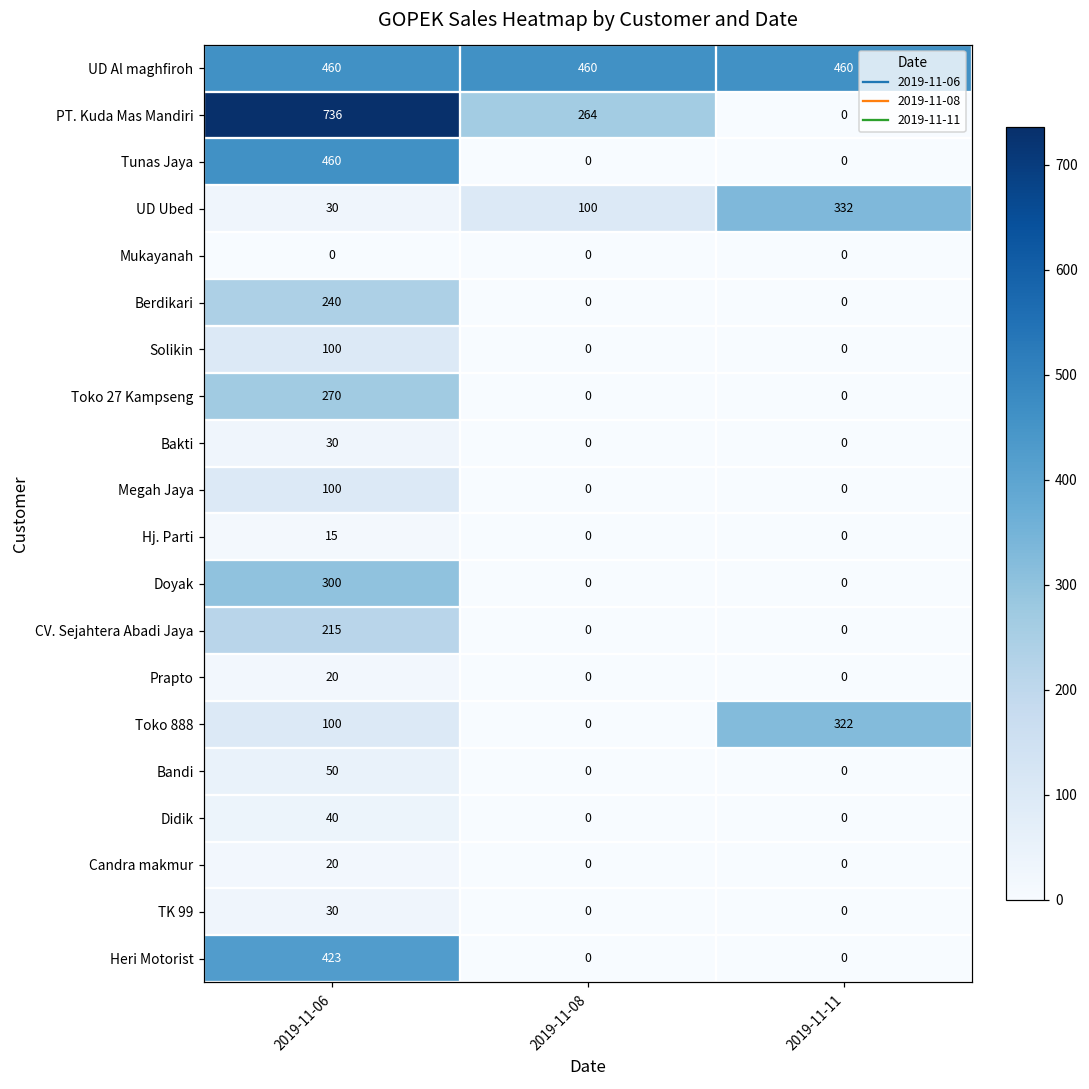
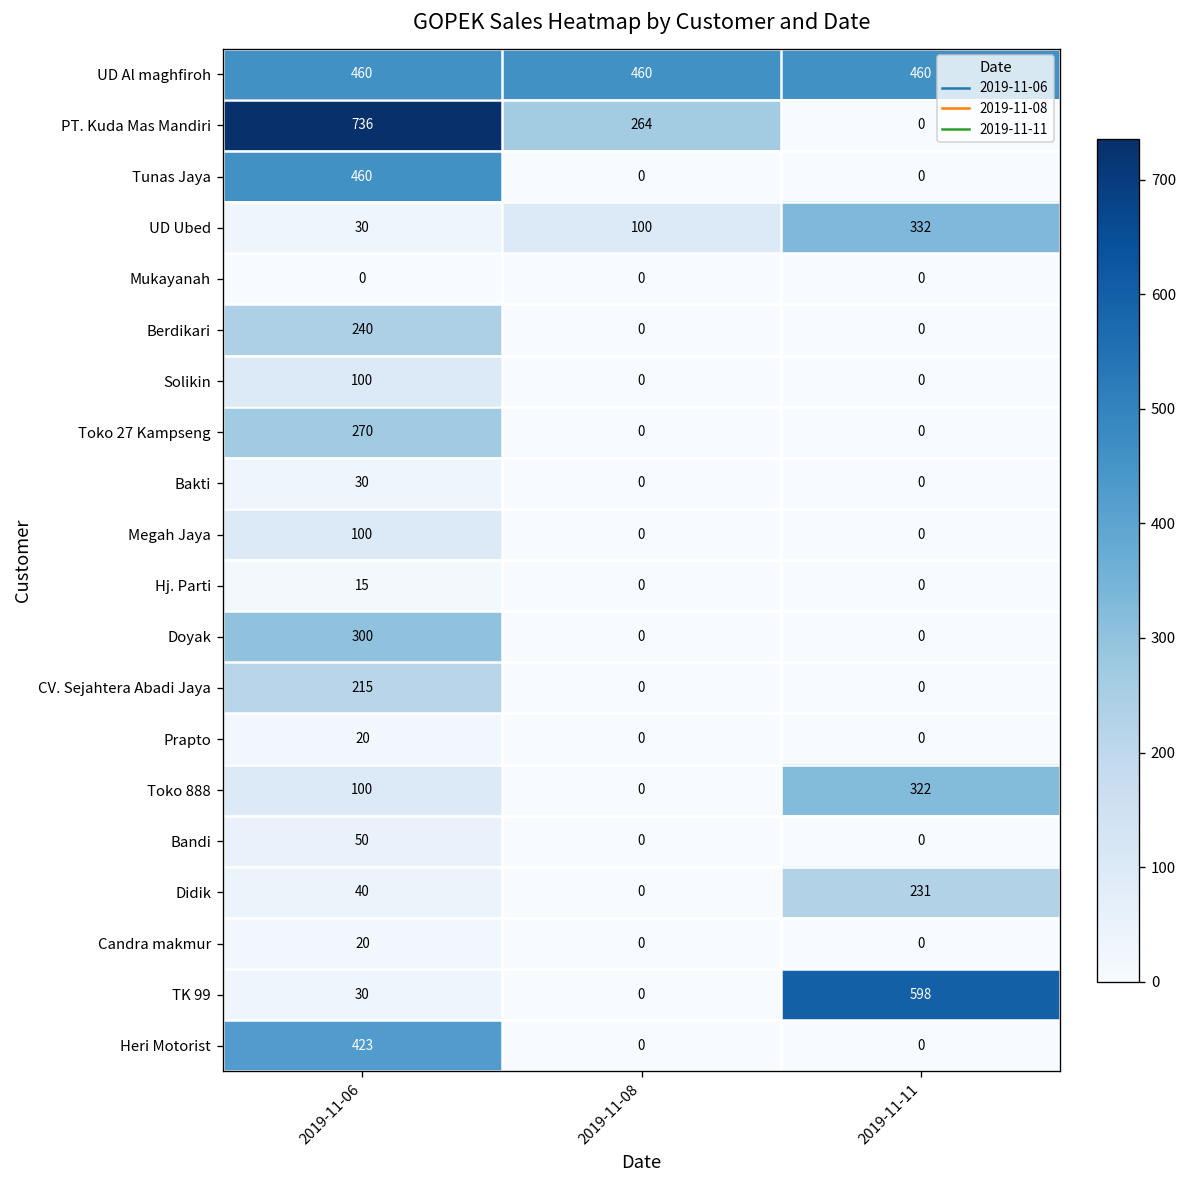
Didik, 2019-11-11: 0 -> 231
TK 99, 2019-11-11: 0 -> 598
